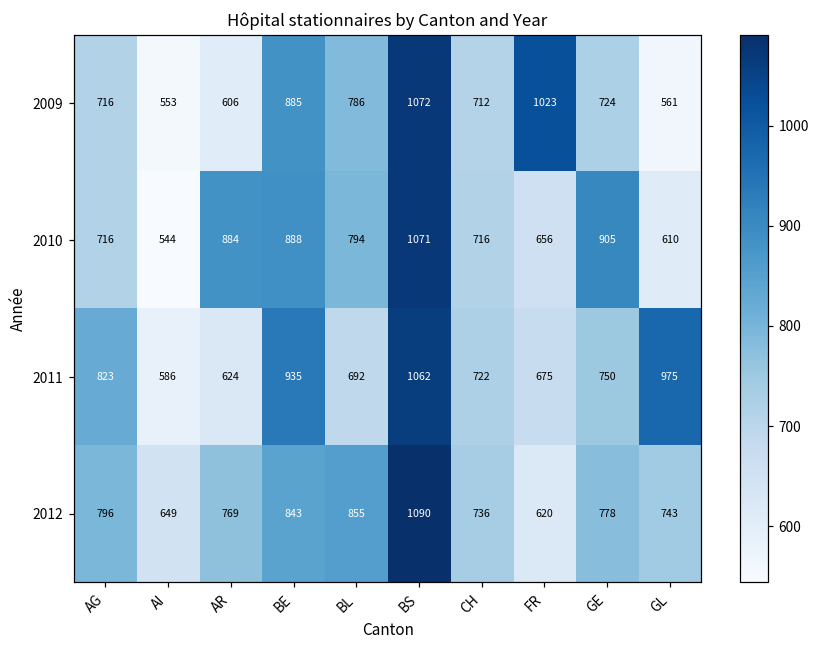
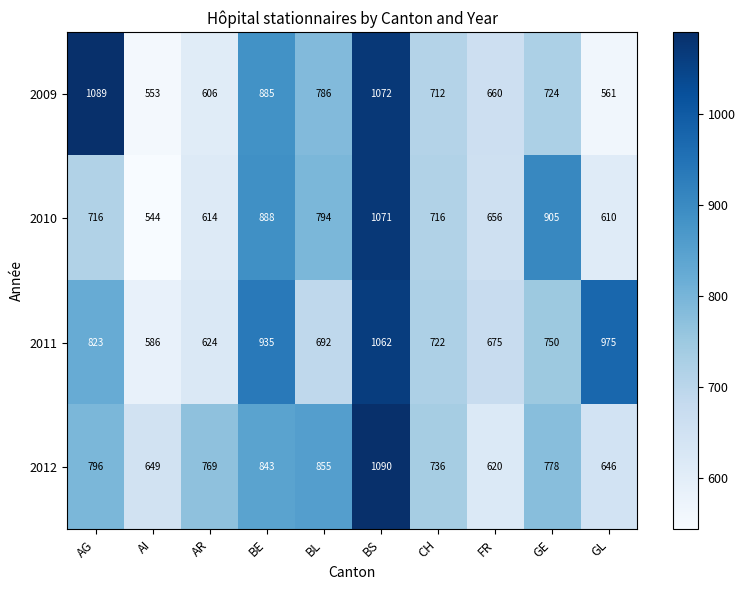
2009, AG: 716 -> 1089
2009, FR: 1023 -> 660
2010, AR: 884 -> 614
2012, GL: 743 -> 646
